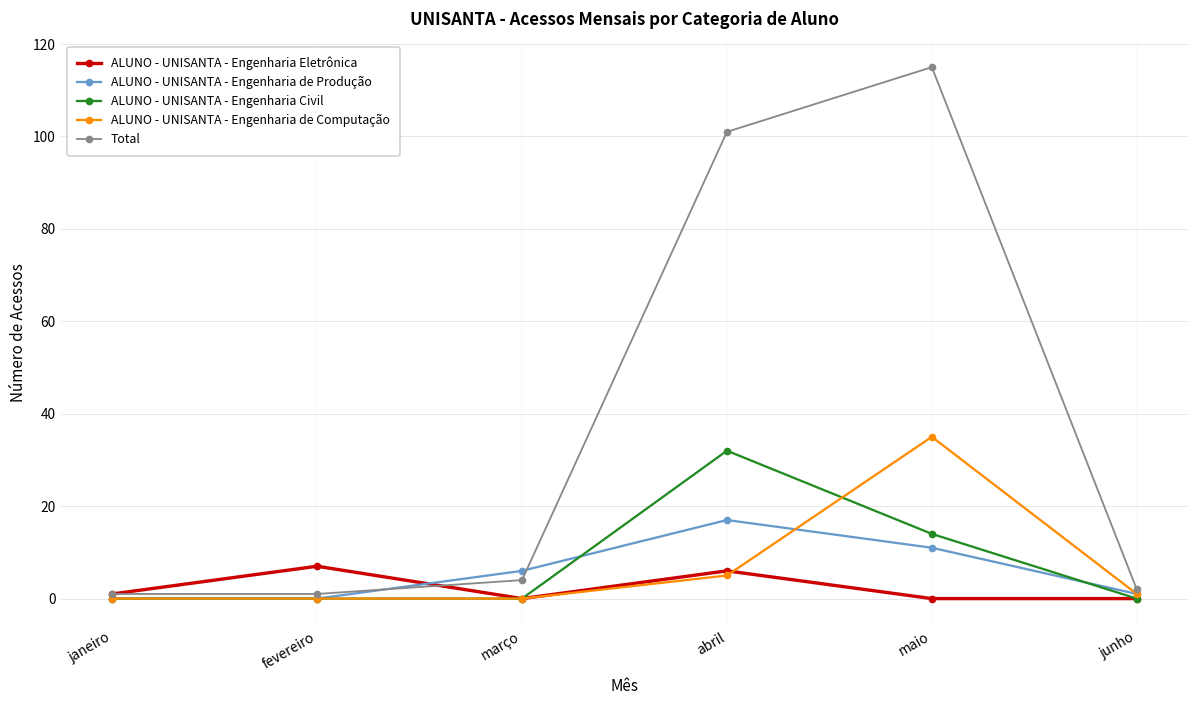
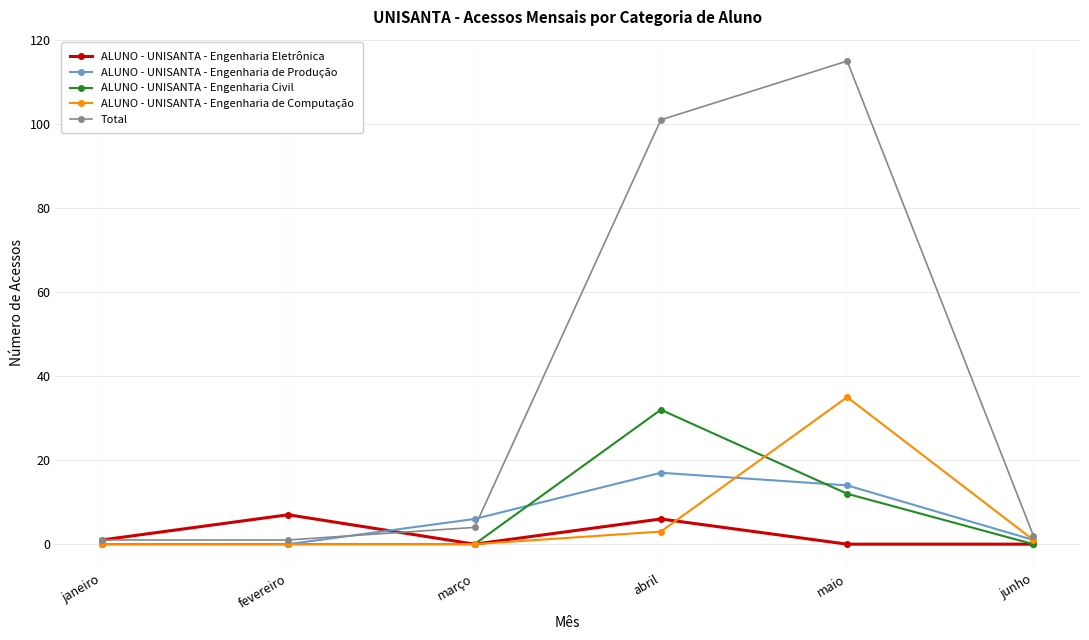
ALUNO - UNISANTA - Engenharia de Computação, abril: 5 -> 3
ALUNO - UNISANTA - Engenharia de Produção, maio: 11 -> 14
ALUNO - UNISANTA - Engenharia Civil, maio: 14 -> 12
